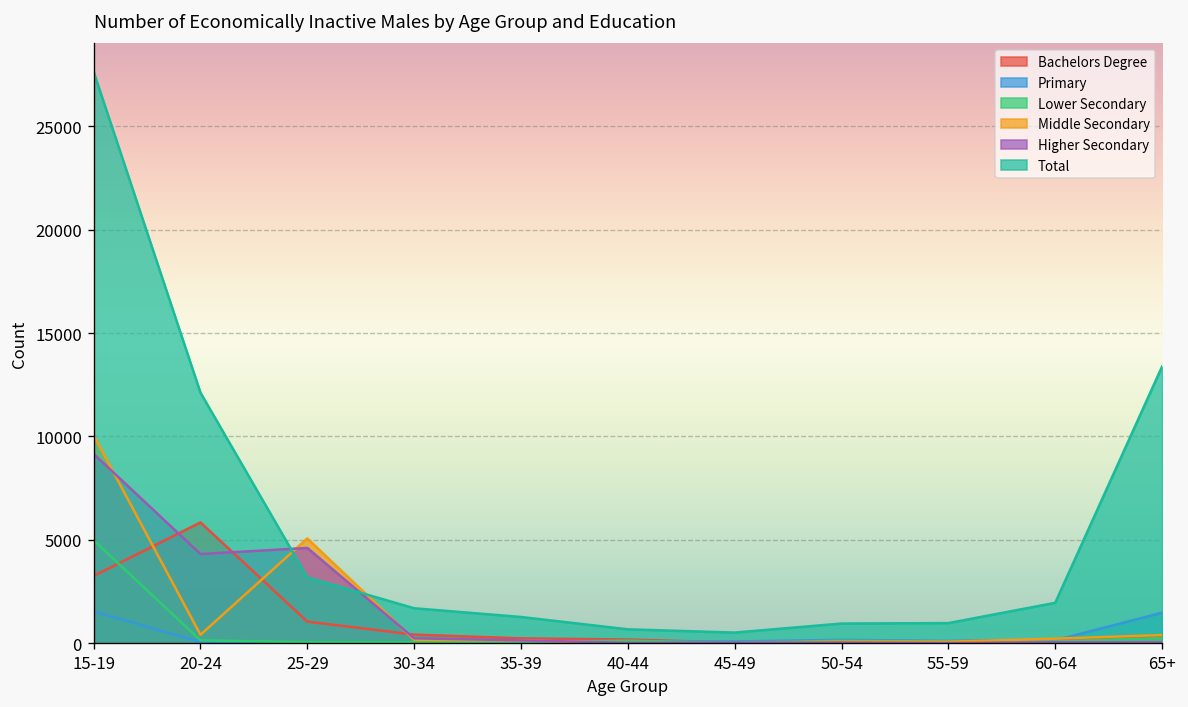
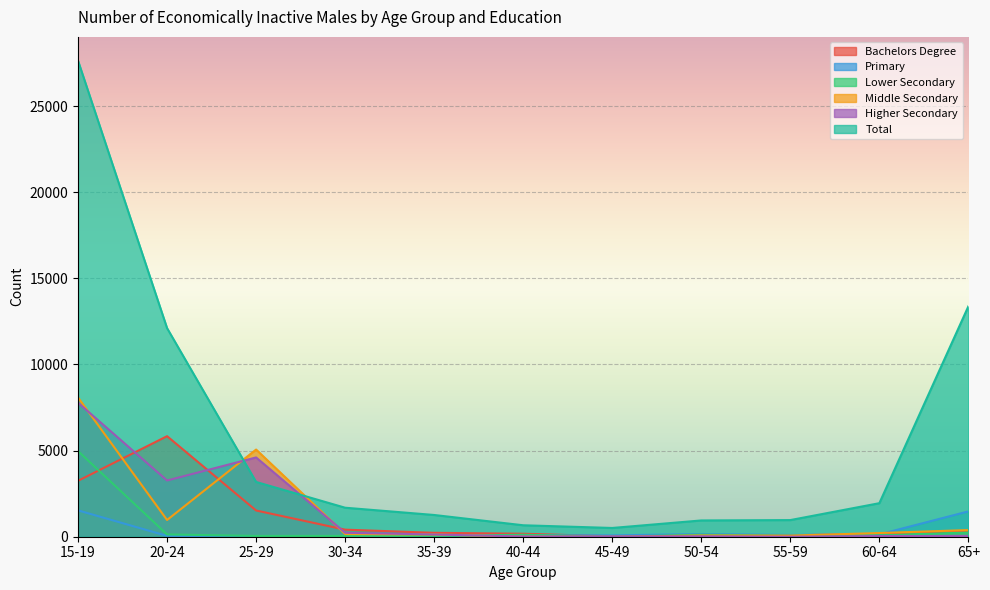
Middle Secondary, 15-19: 10100 -> 8100
Higher Secondary, 15-19: 9200 -> 7800
Middle Secondary, 20-24: 400 -> 1000
Higher Secondary, 20-24: 4300 -> 3300
Bachelors Degree, 25-29: 1000 -> 1500
